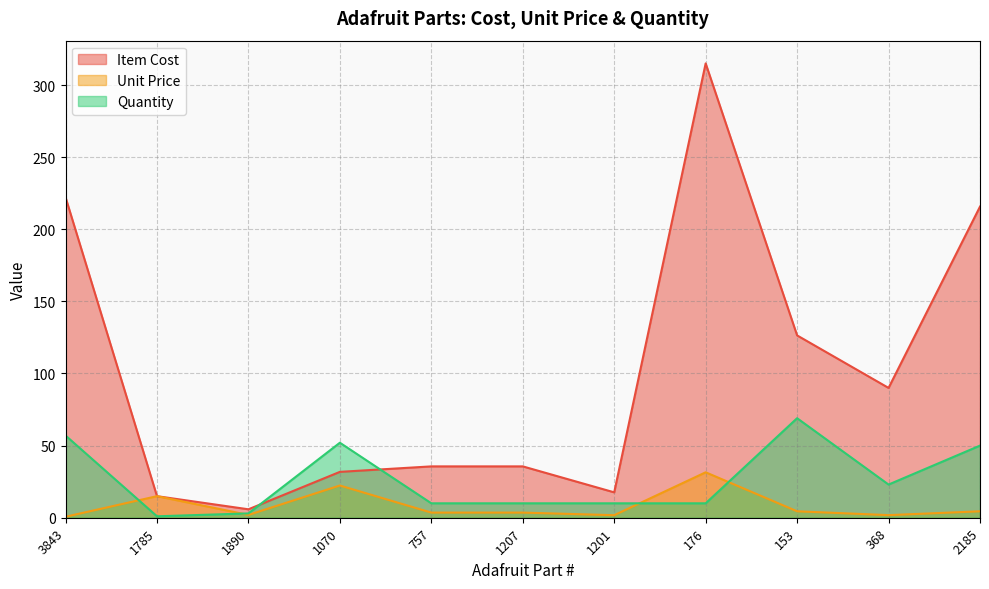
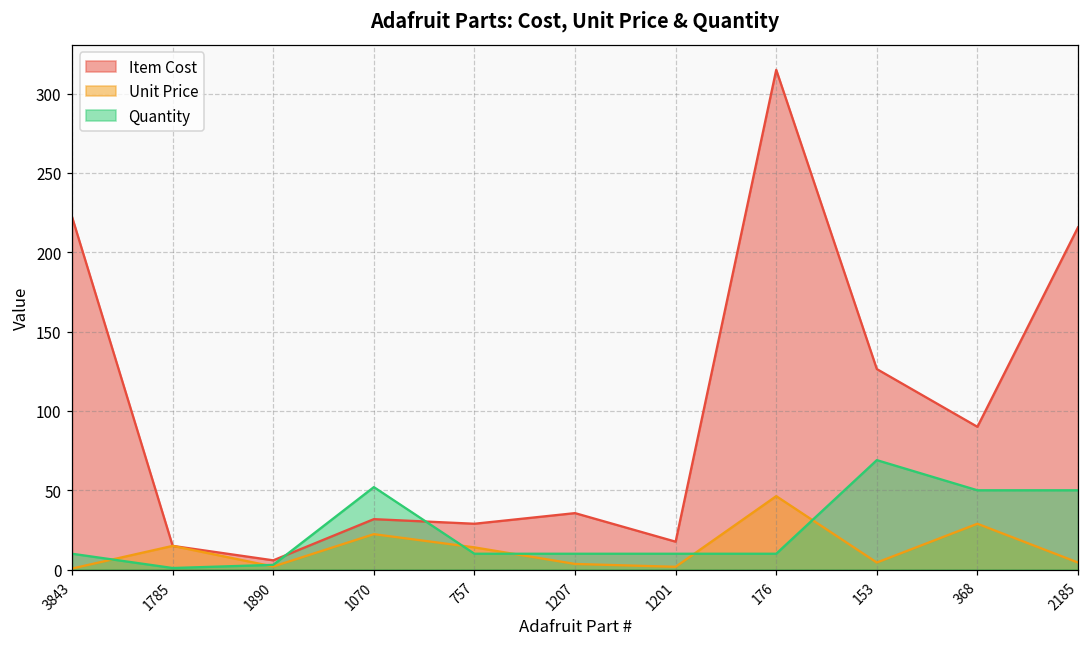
Quantity, 3843: 57 -> 10
Item Cost, 757: 36 -> 29
Unit Price, 757: 4 -> 14
Unit Price, 176: 32 -> 46
Unit Price, 368: 2 -> 29
Quantity, 368: 23 -> 50
